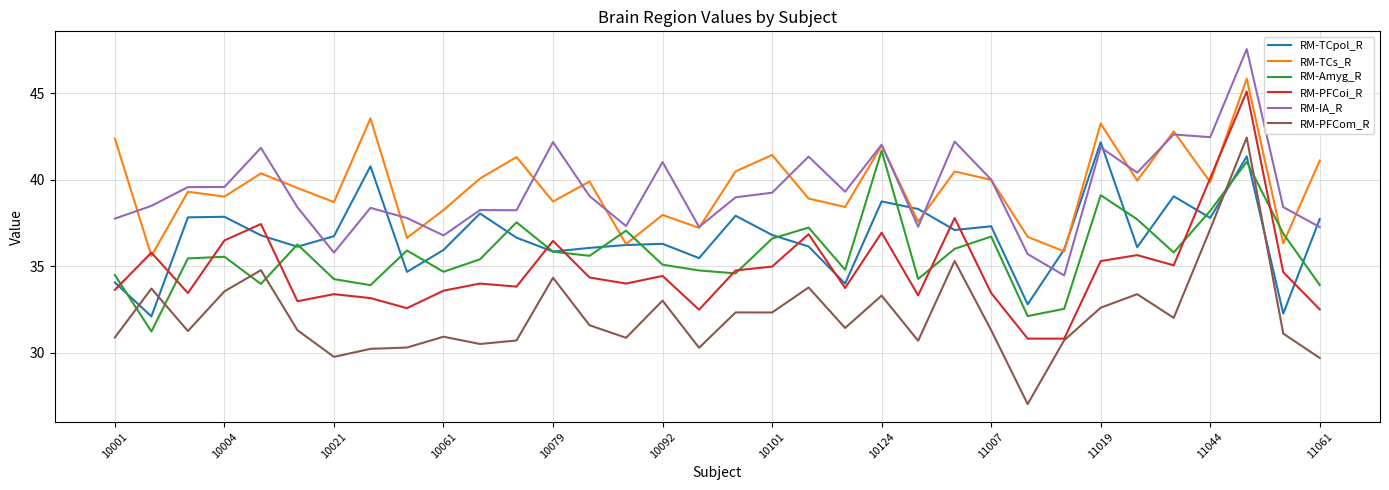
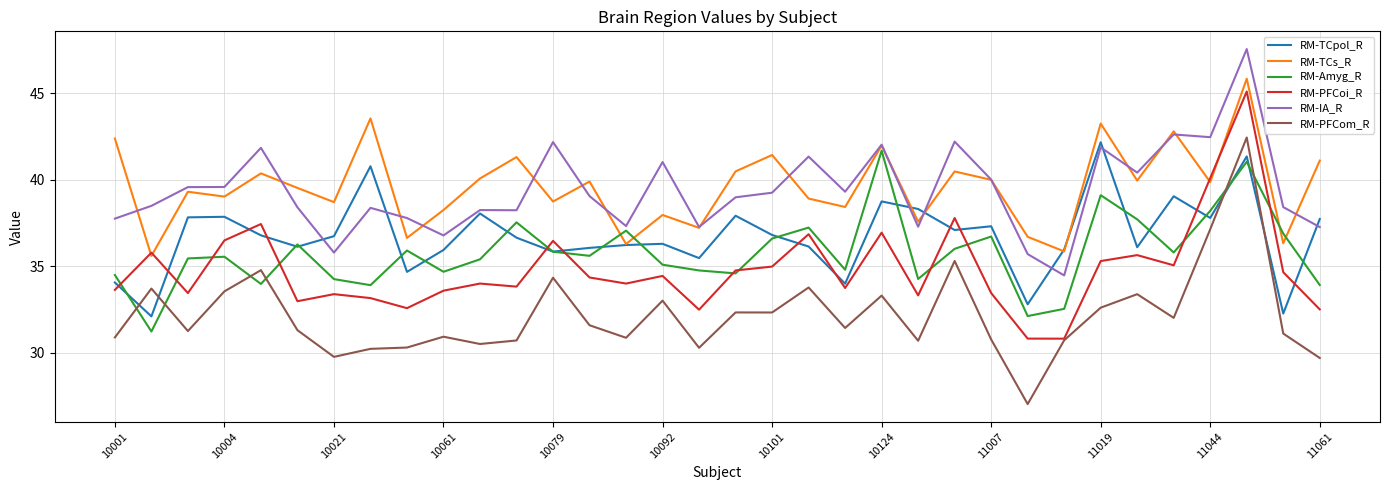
RM-PFCom_R, 11007: 31.3 -> 30.8
